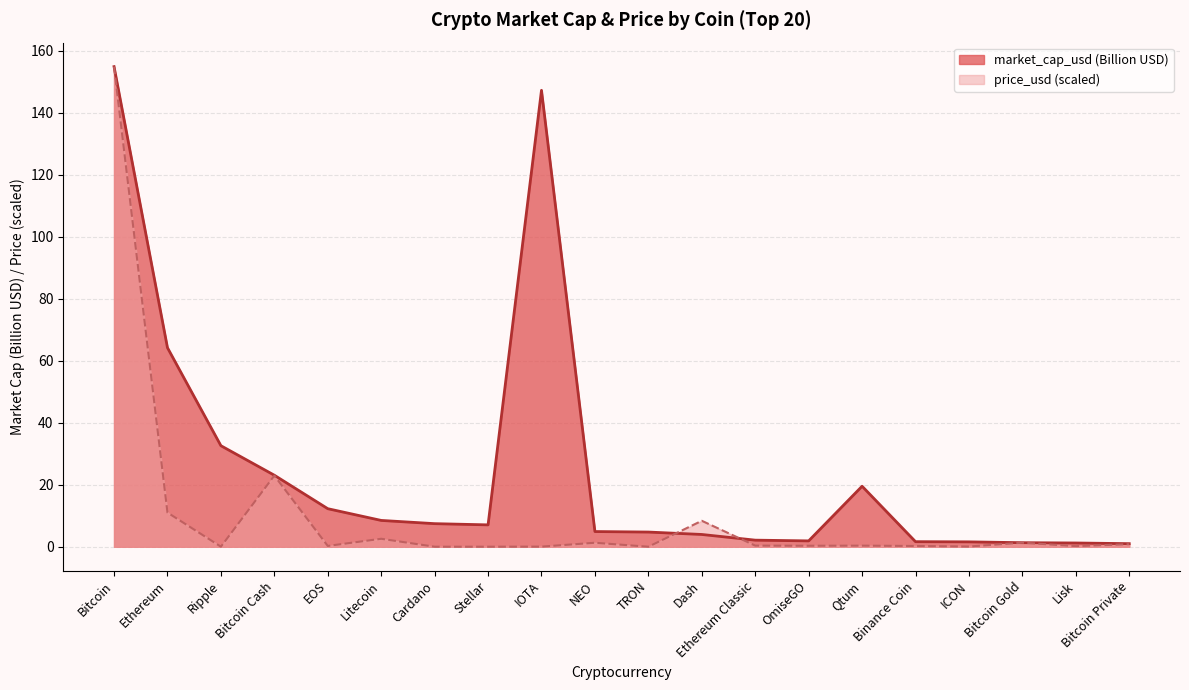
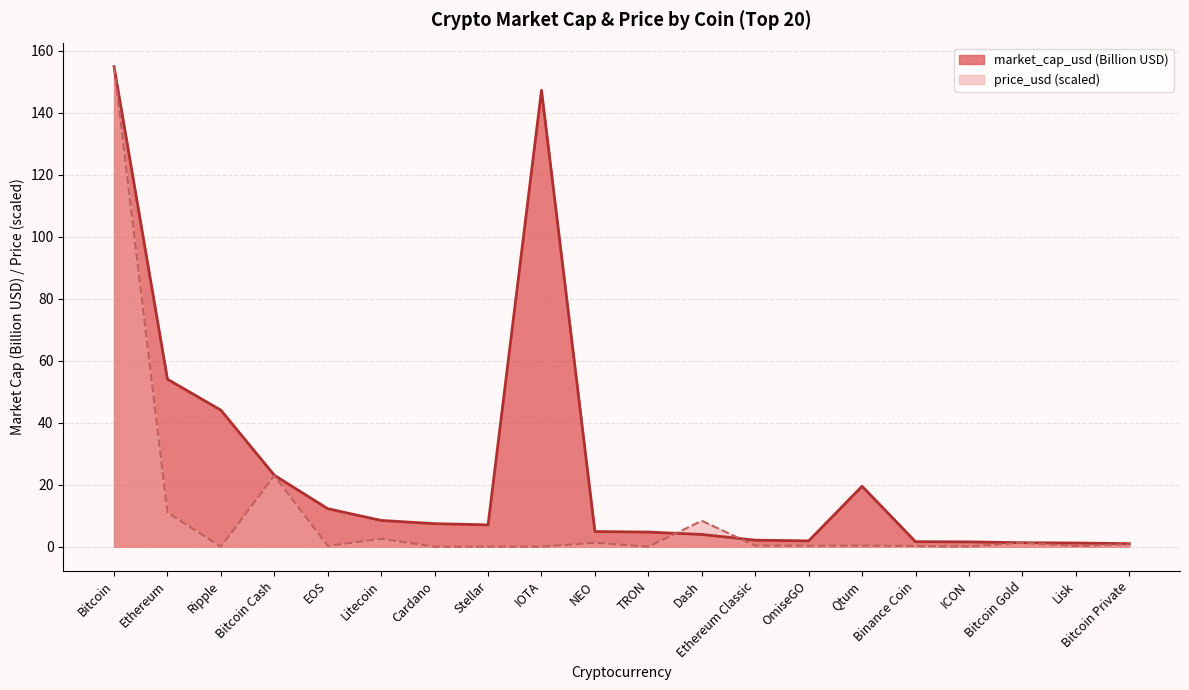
market_cap_usd (Billion USD), Ethereum: 64 -> 54
market_cap_usd (Billion USD), Ripple: 33 -> 44
